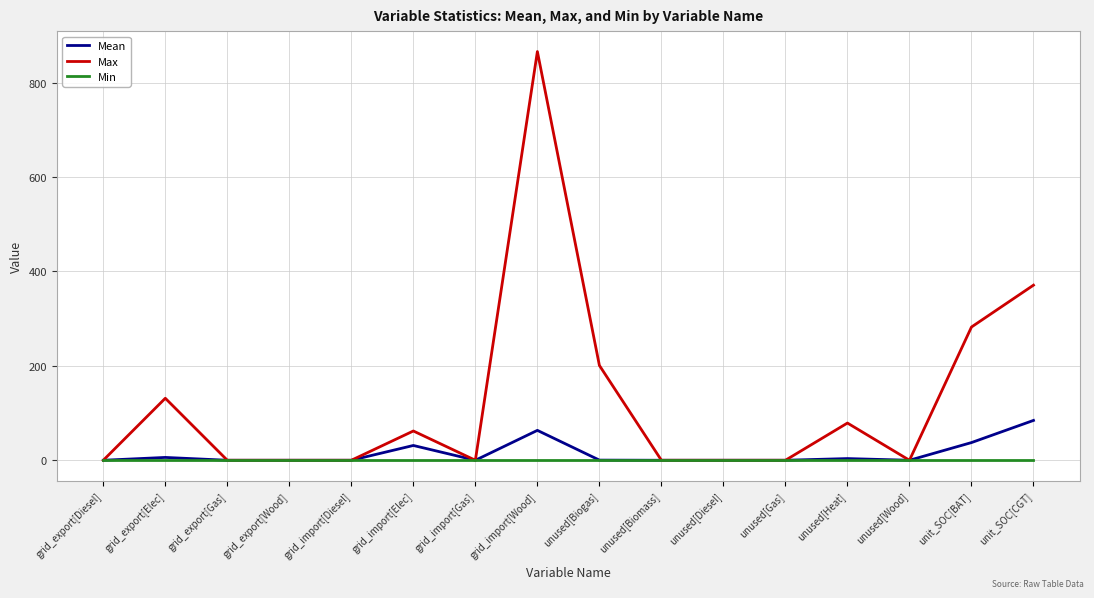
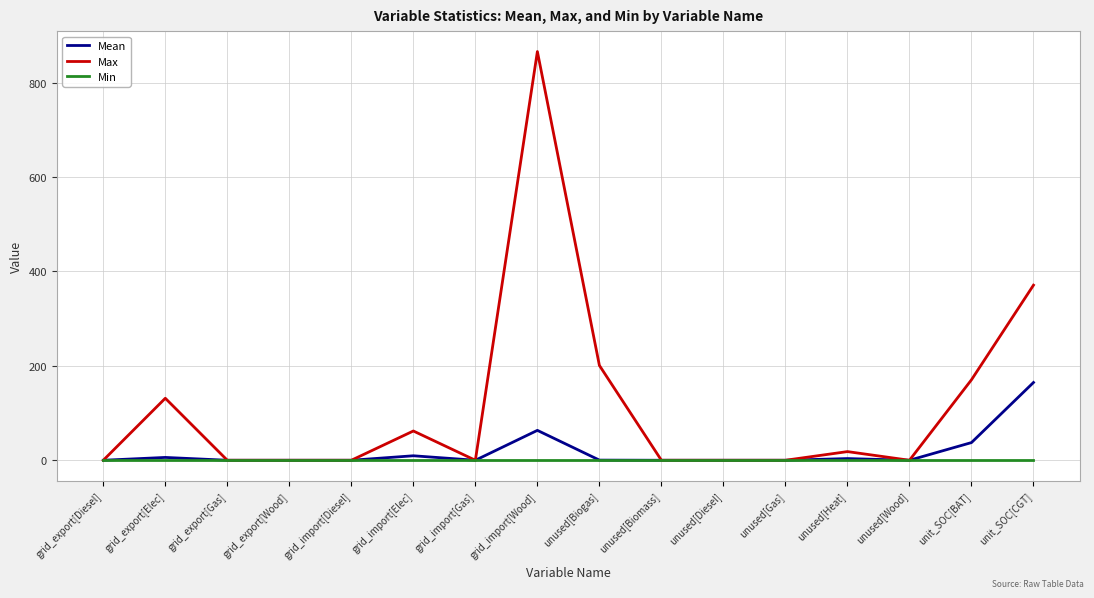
Mean, grid_import[Elec]: 30 -> 10
Max, unused[Heat]: 80 -> 20
Max, unit_SOC[BAT]: 280 -> 170
Mean, unit_SOC[CGT]: 80 -> 160
